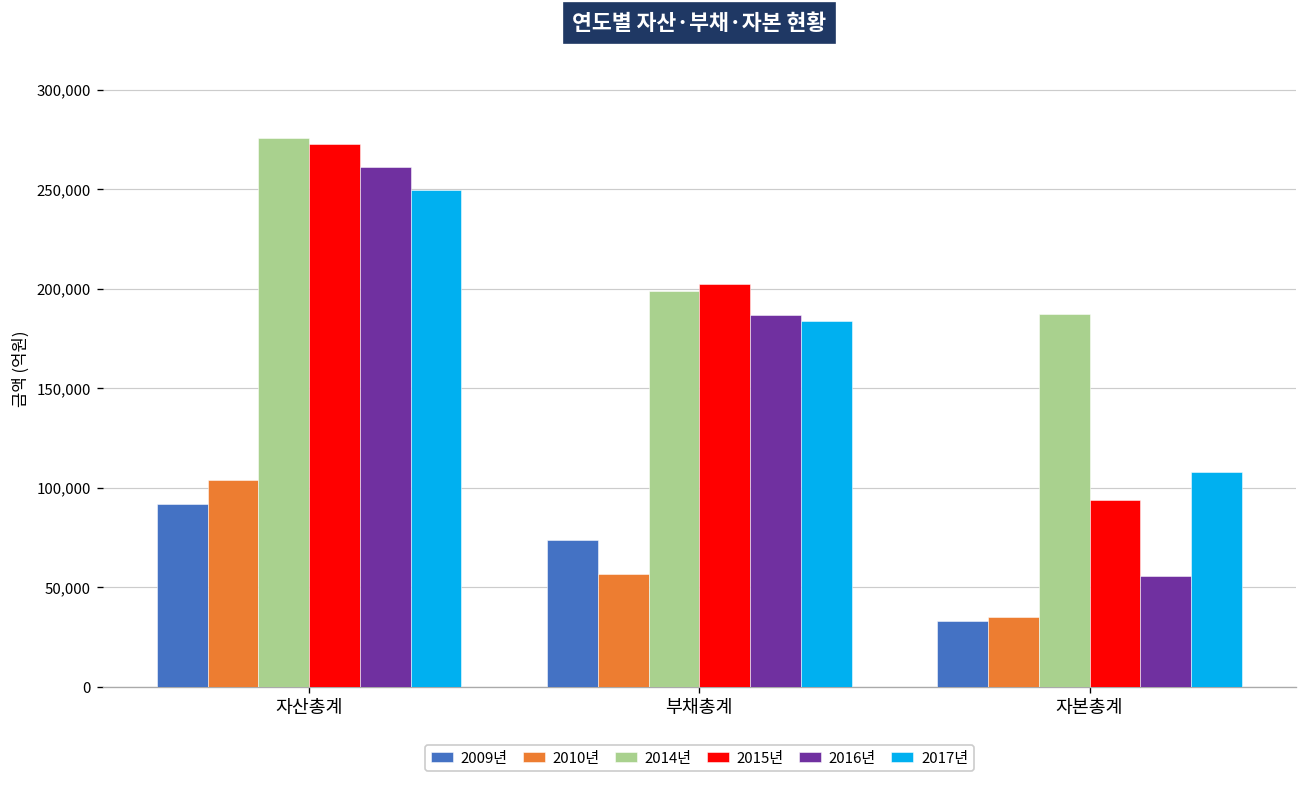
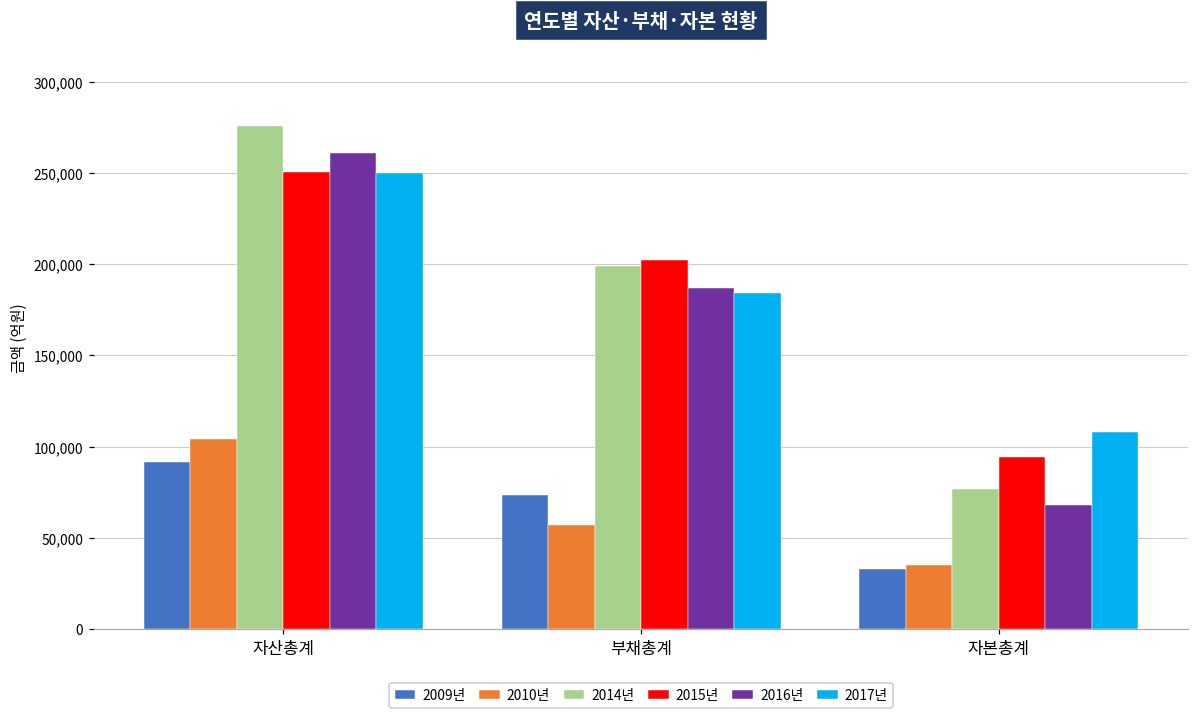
2015년, 자산총계: 273,000 -> 251,000
2014년, 자본총계: 187,000 -> 77,000
2016년, 자본총계: 55,000 -> 68,000
